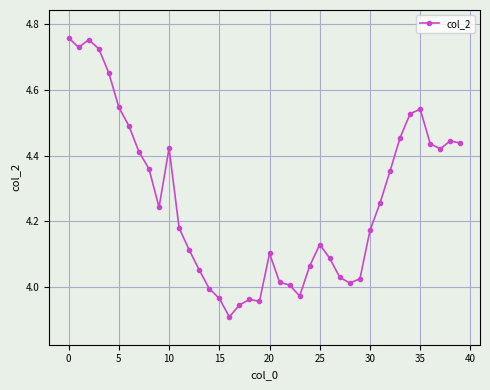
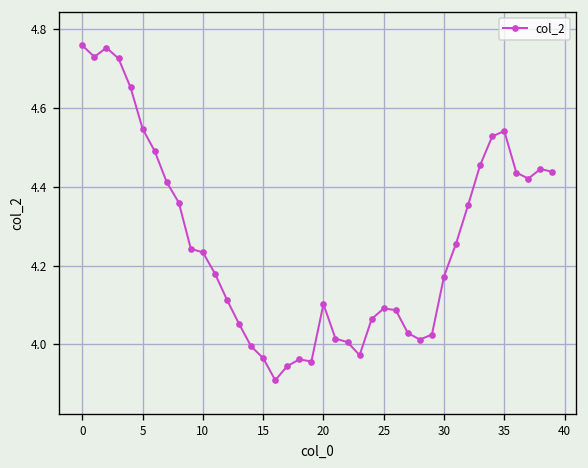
10: 4.42 -> 4.23
25: 4.13 -> 4.09
